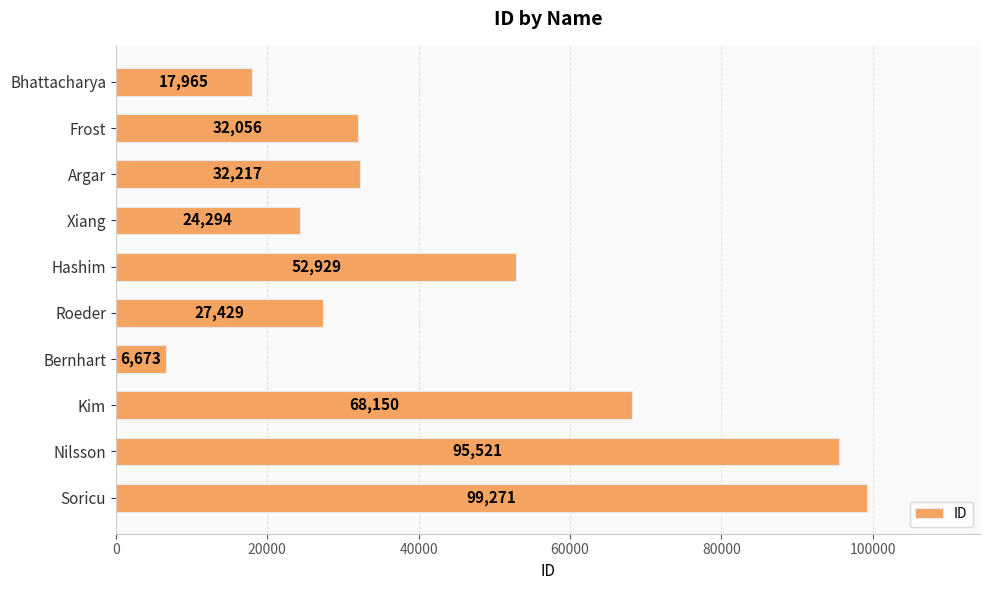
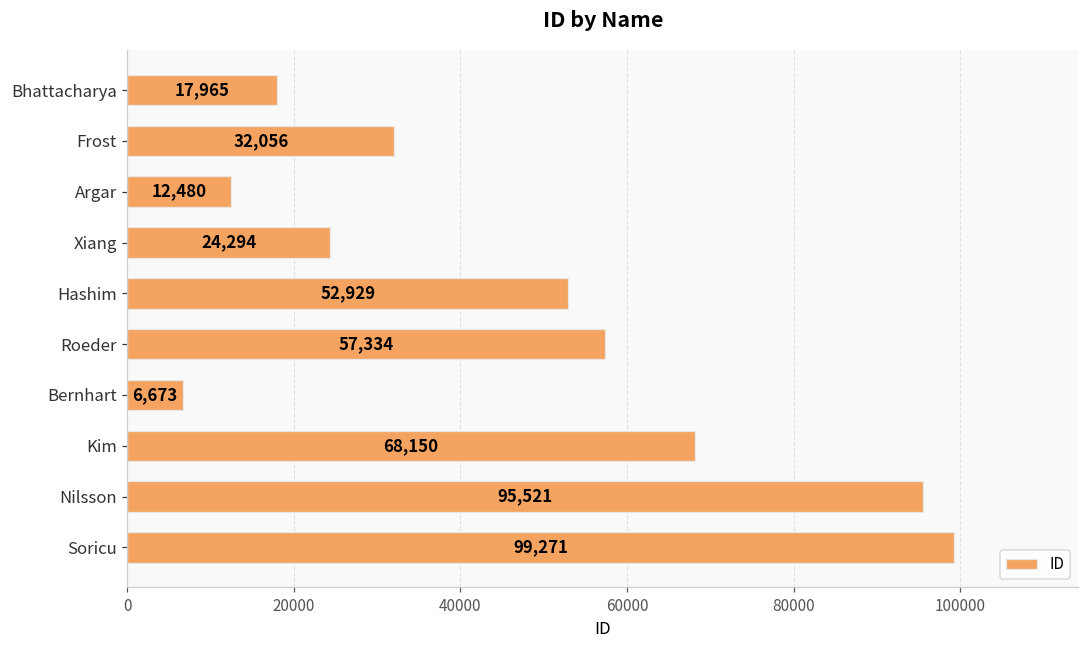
Argar: 32,217 -> 12,480
Roeder: 27,429 -> 57,334
